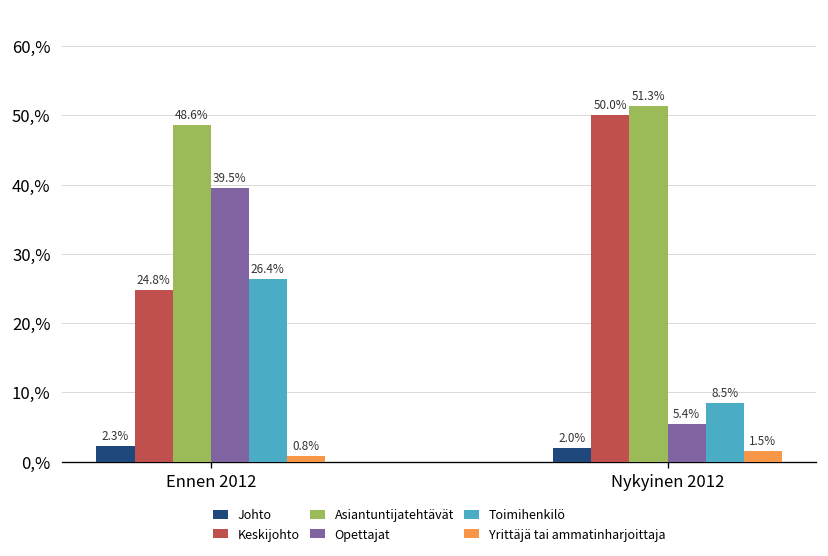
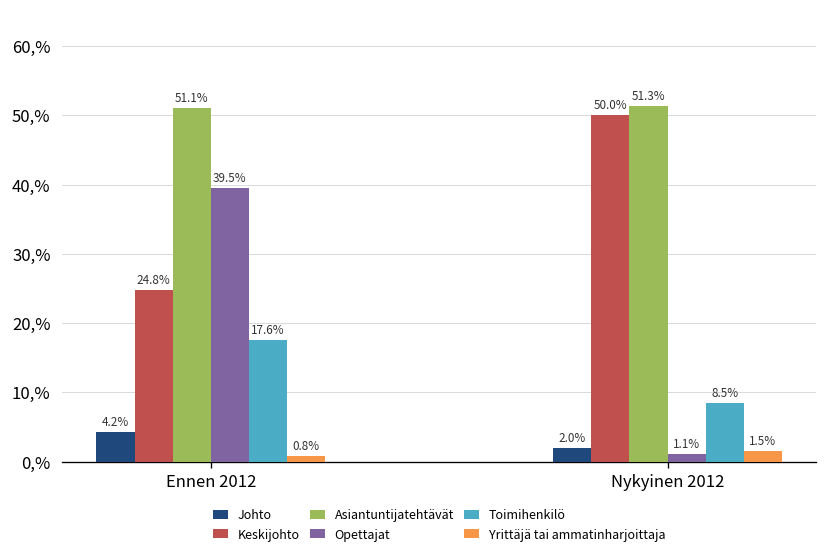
Johto, Ennen 2012: 2.3% -> 4.2%
Asiantuntijatehtävät, Ennen 2012: 48.6% -> 51.1%
Toimihenkilö, Ennen 2012: 26.4% -> 17.6%
Opettajat, Nykyinen 2012: 5.4% -> 1.1%
